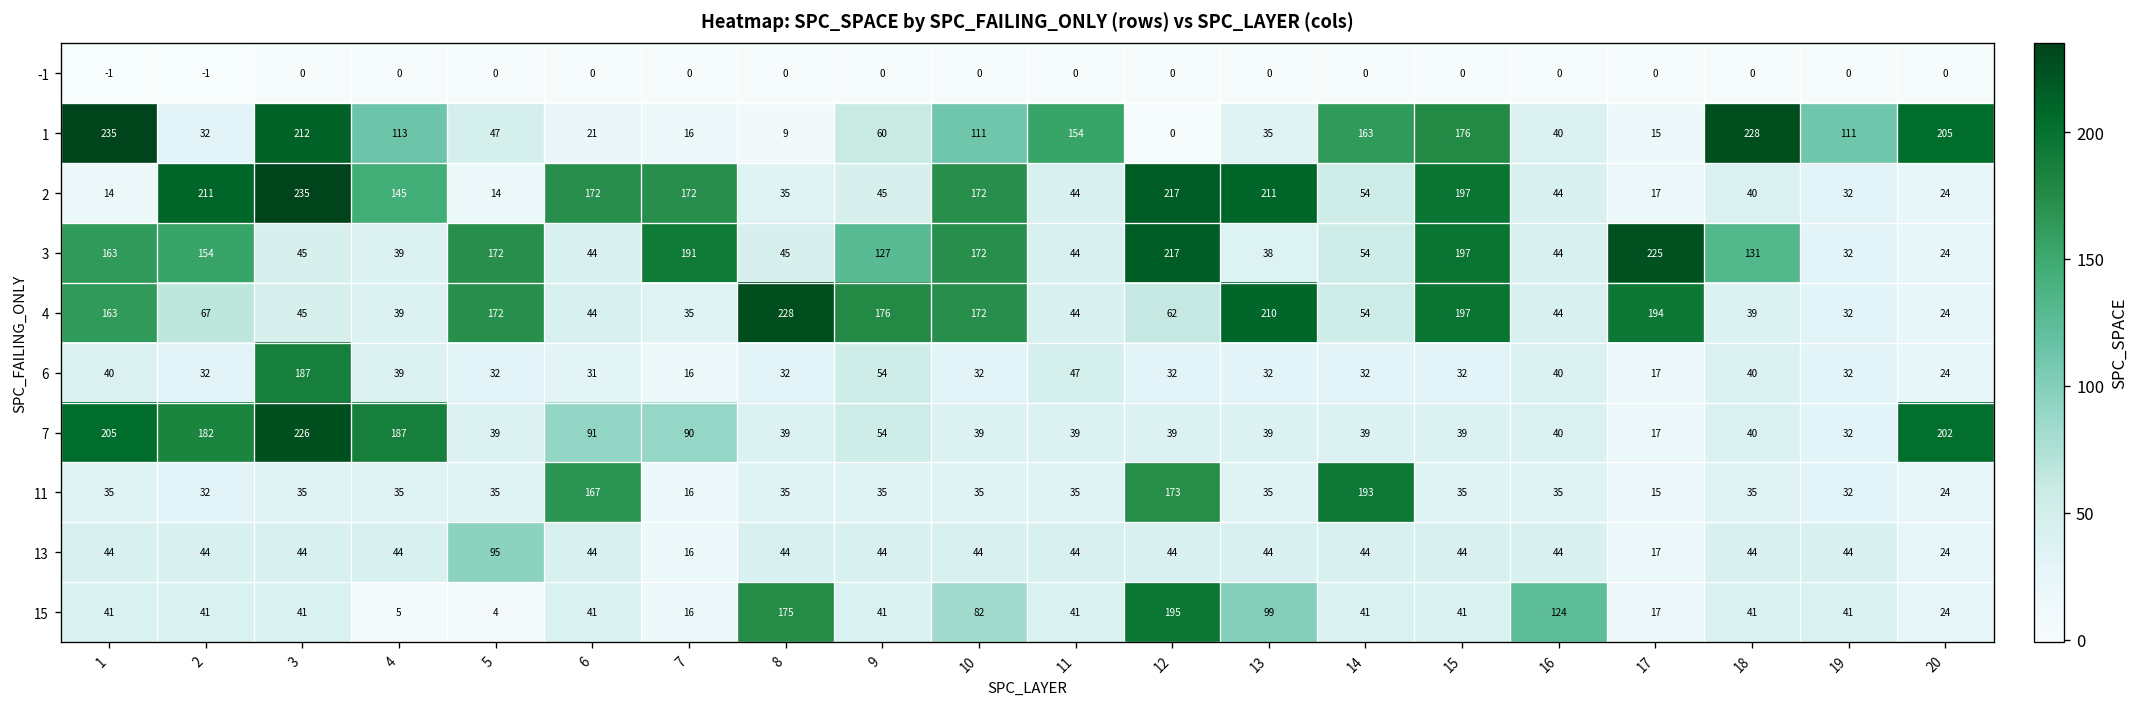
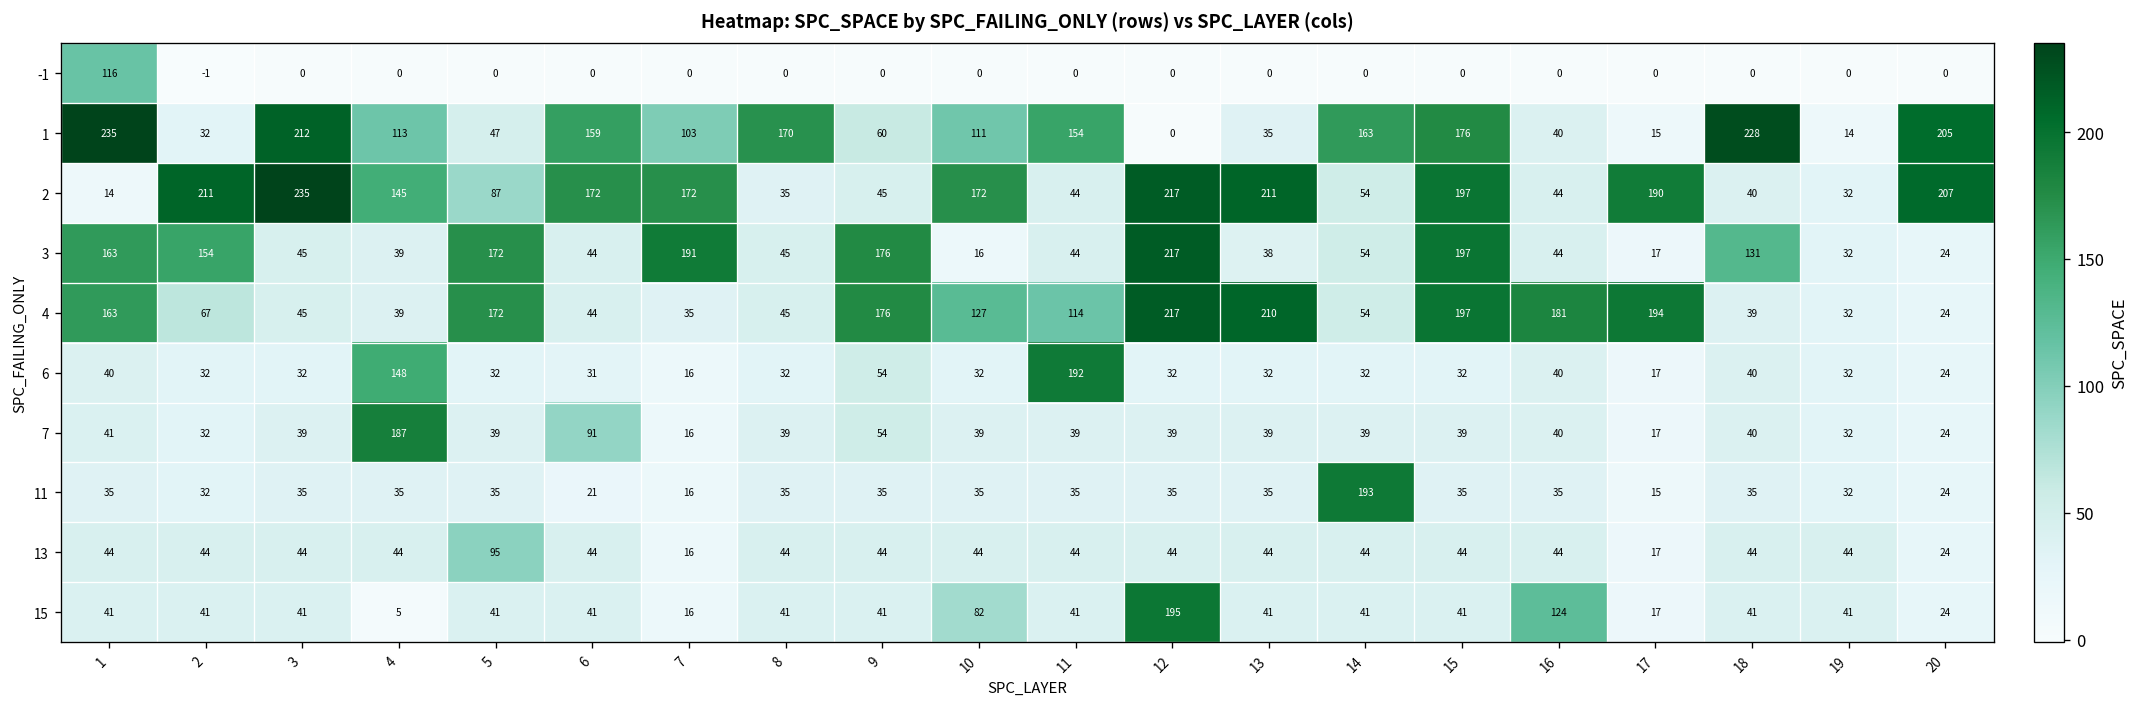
-1, 1: -1 -> 116
1, 6: 21 -> 159
1, 7: 16 -> 103
1, 8: 9 -> 170
1, 19: 111 -> 14
2, 5: 14 -> 87
2, 17: 17 -> 190
2, 20: 24 -> 207
3, 9: 127 -> 176
3, 10: 172 -> 16
3, 17: 225 -> 17
4, 8: 228 -> 45
4, 10: 172 -> 127
4, 11: 44 -> 114
4, 12: 62 -> 217
4, 16: 44 -> 181
6, 3: 187 -> 32
6, 4: 39 -> 148
6, 11: 47 -> 192
7, 1: 205 -> 41
7, 2: 182 -> 32
7, 3: 226 -> 39
7, 7: 90 -> 16
7, 20: 202 -> 24
11, 6: 167 -> 21
11, 12: 173 -> 35
15, 5: 4 -> 41
15, 8: 175 -> 41
15, 13: 99 -> 41
